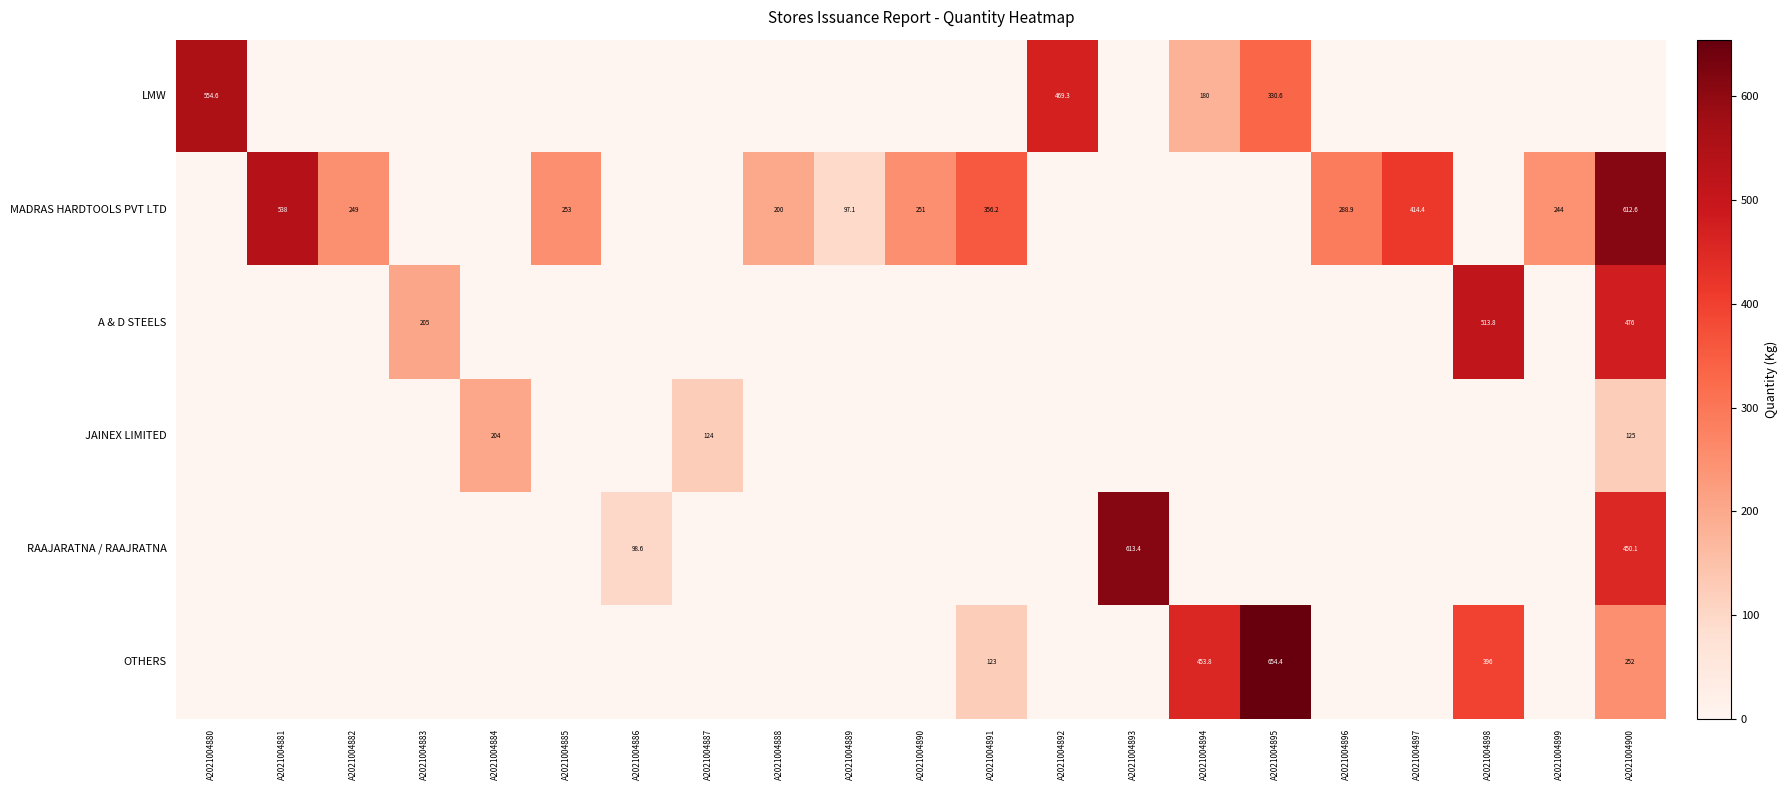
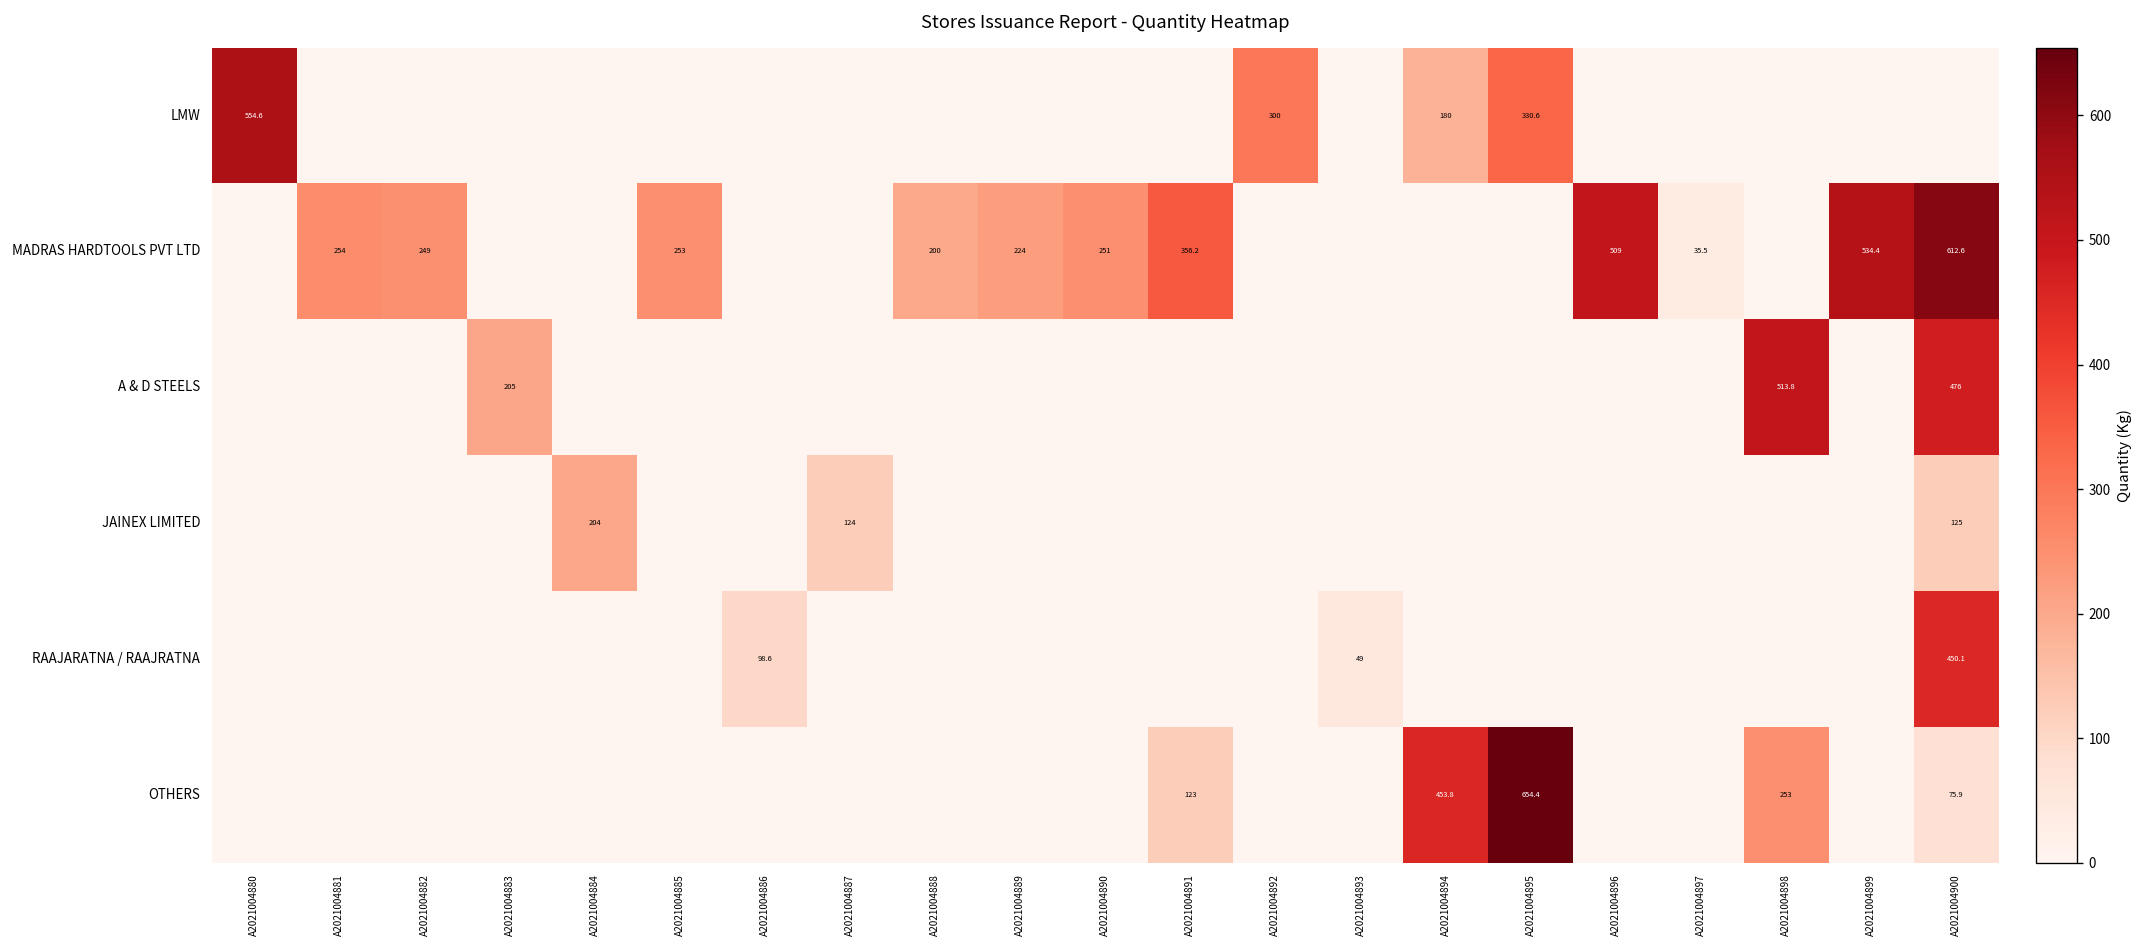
LMW, A2021004892: 469.3 -> 300
MADRAS HARDTOOLS PVT LTD, A2021004881: 538 -> 254
MADRAS HARDTOOLS PVT LTD, A2021004889: 97.1 -> 224
MADRAS HARDTOOLS PVT LTD, A2021004896: 288.9 -> 509
MADRAS HARDTOOLS PVT LTD, A2021004897: 414.4 -> 35.5
MADRAS HARDTOOLS PVT LTD, A2021004899: 244 -> 534.4
RAAJARATNA / RAAJRATNA, A2021004893: 613.4 -> 49
OTHERS, A2021004898: 396 -> 253
OTHERS, A2021004900: 252 -> 75.9
